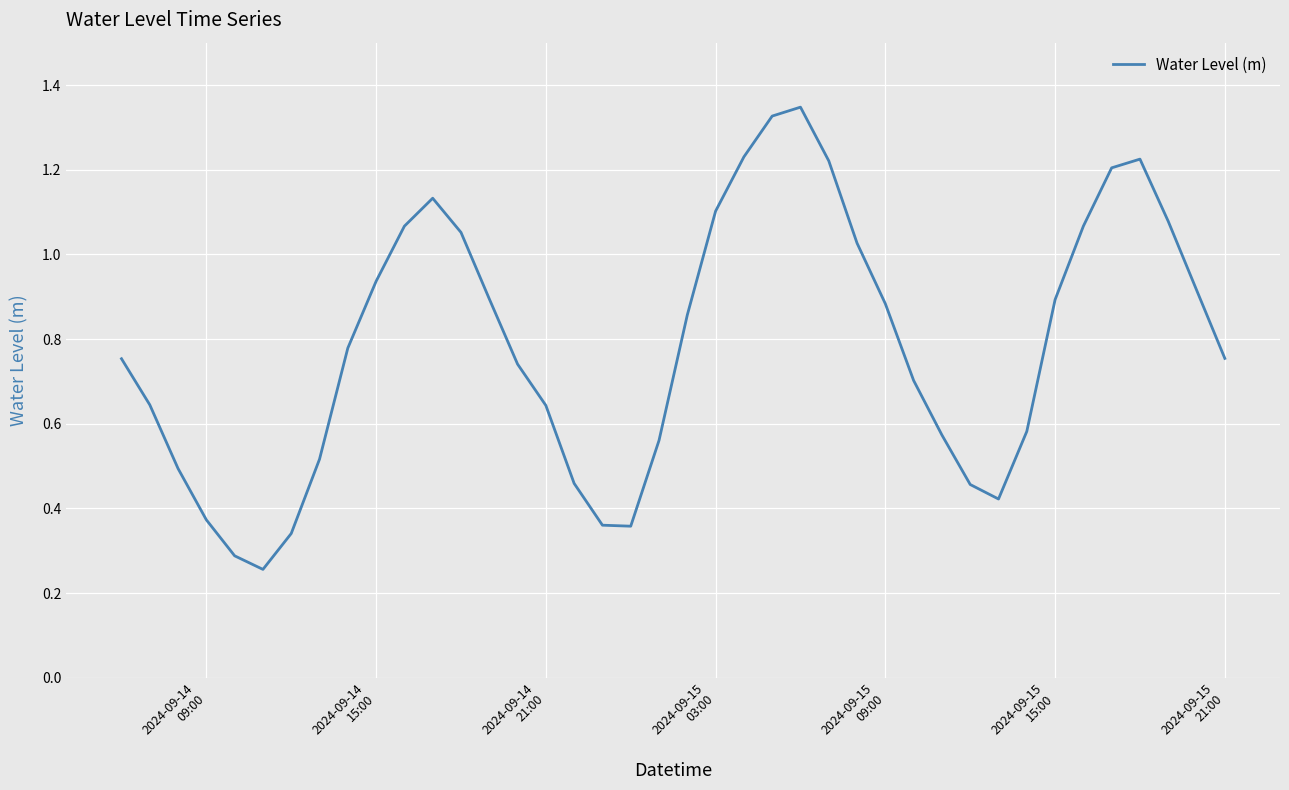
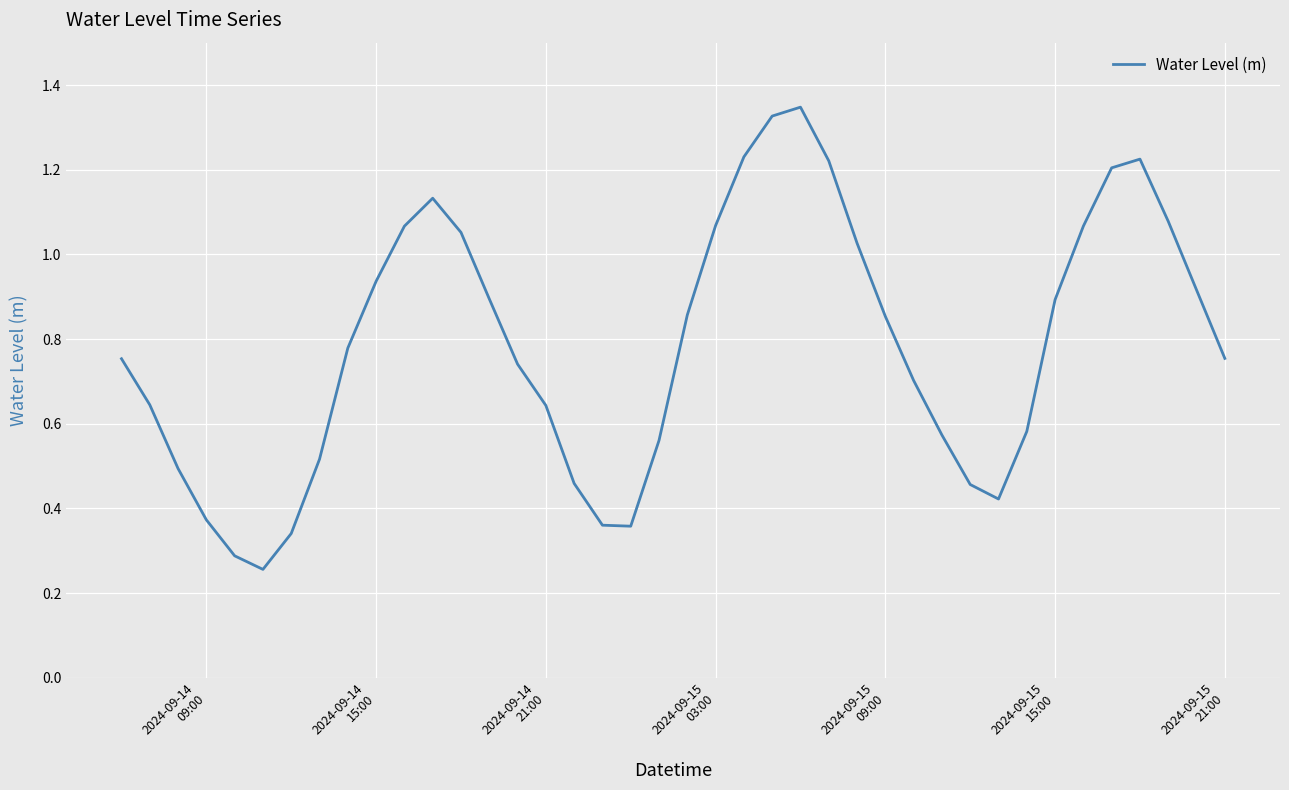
2024-09-15 03:00: 1.10 -> 1.07
2024-09-15 09:00: 0.88 -> 0.85
